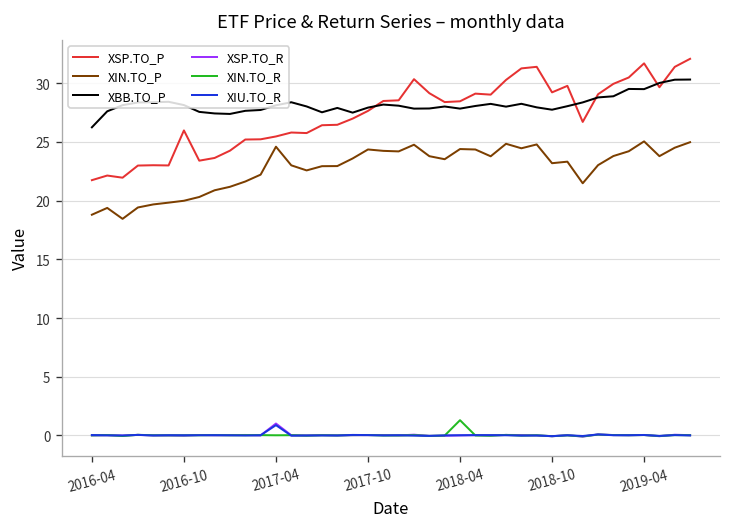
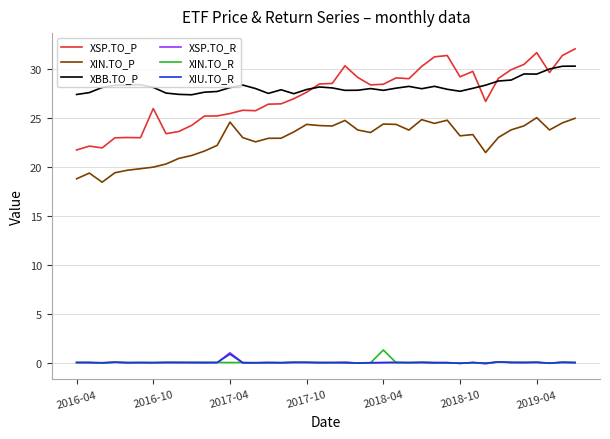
XBB.TO_P, 2016-04: 26 -> 27
